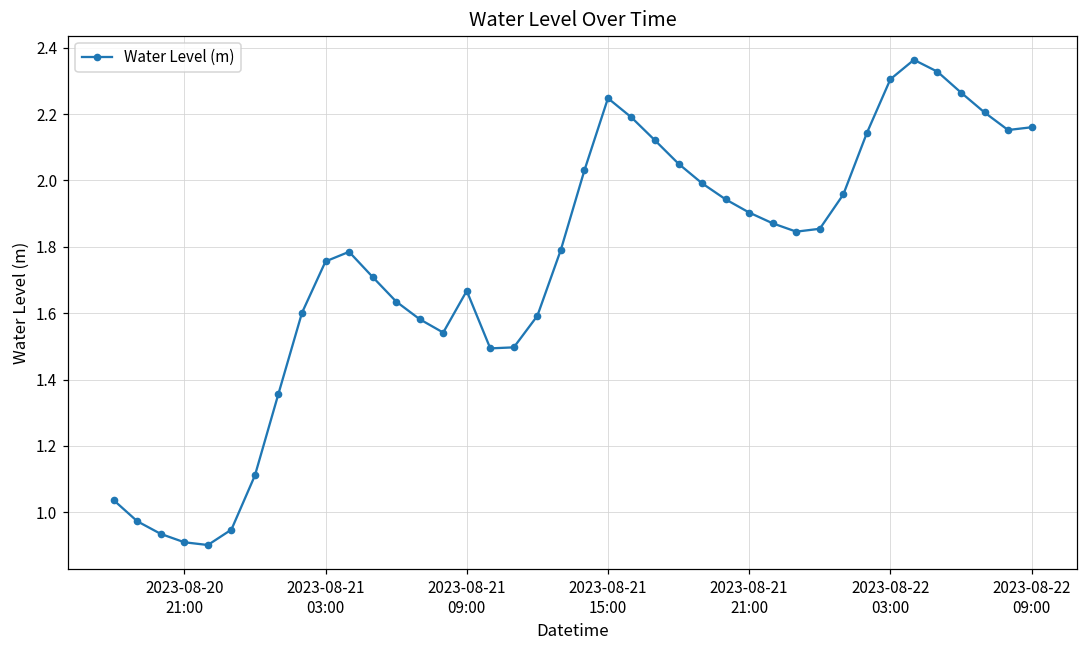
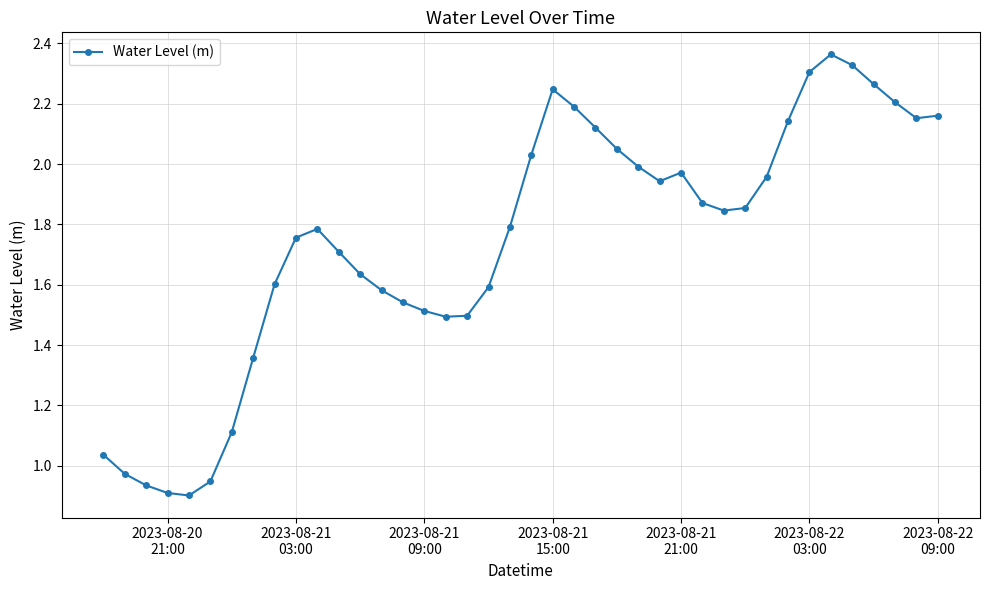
2023-08-21 09:00: 1.67 -> 1.51
2023-08-21 21:00: 1.90 -> 1.97
